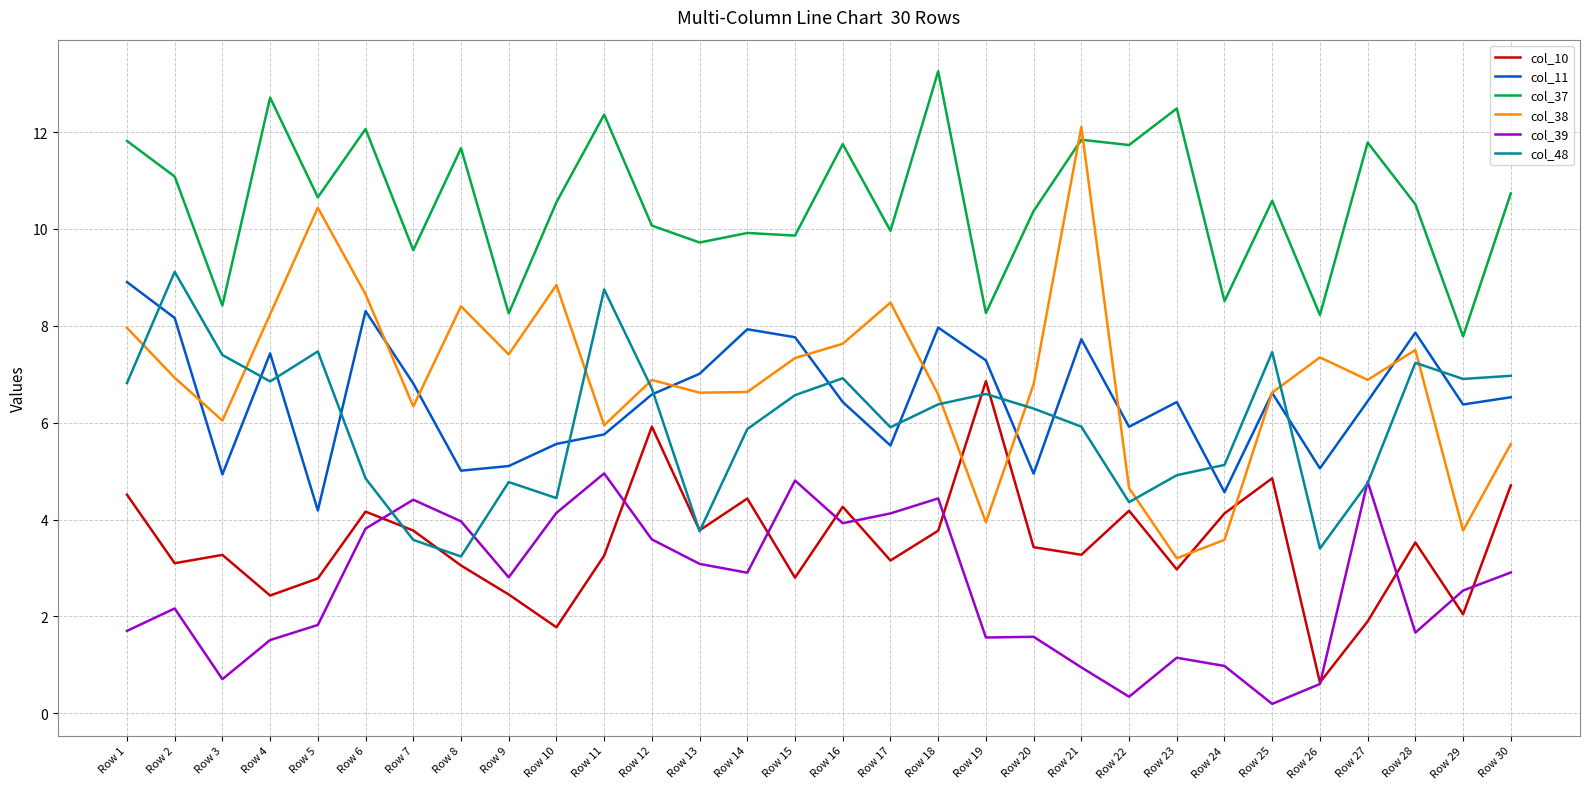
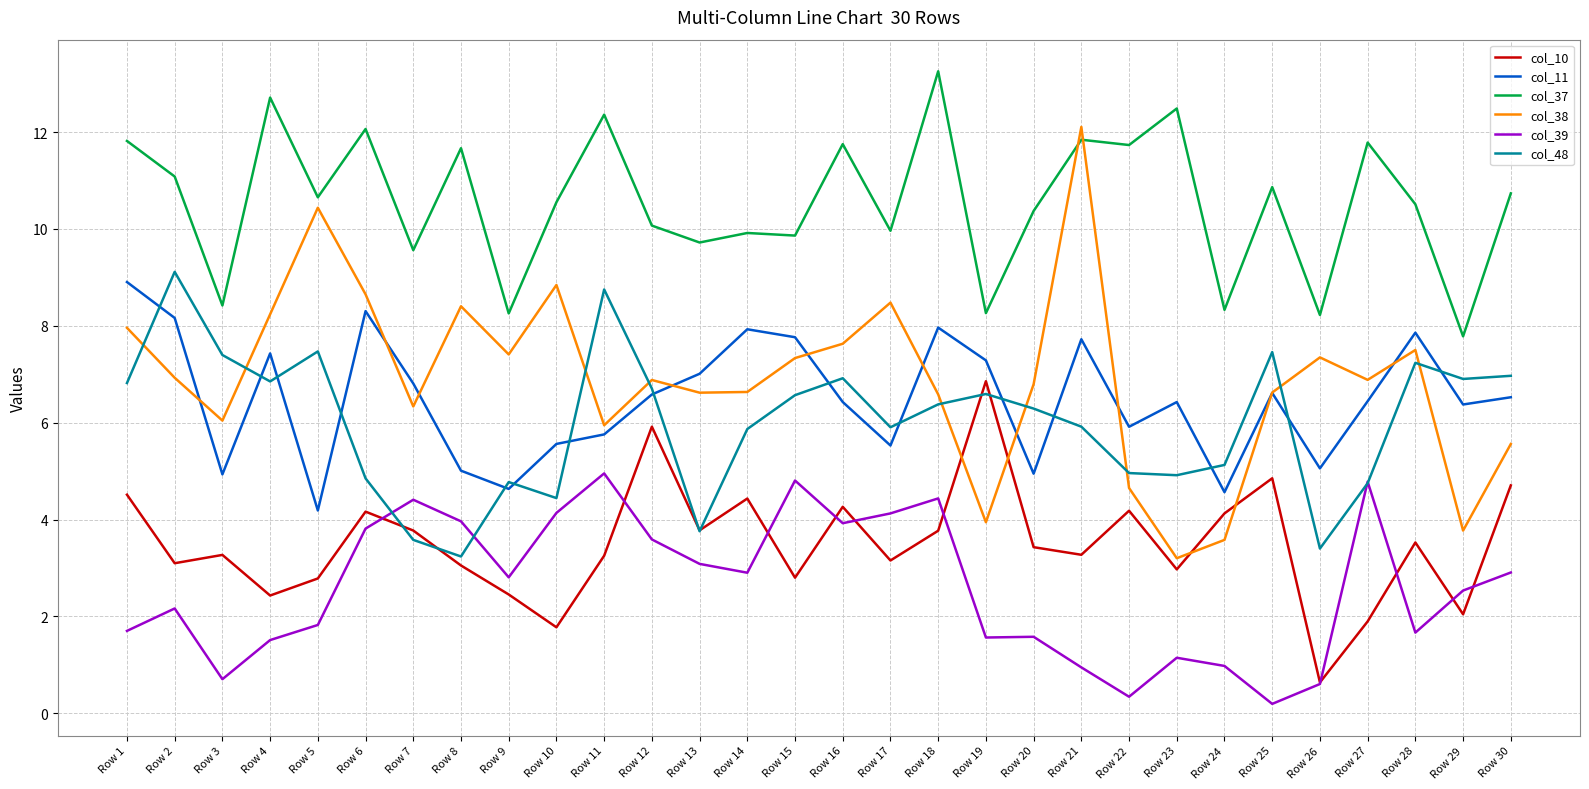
col_11, Row 9: 5.1 -> 4.6
col_48, Row 22: 4.4 -> 5.0
col_37, Row 24: 8.5 -> 8.3
col_37, Row 25: 10.6 -> 10.9
